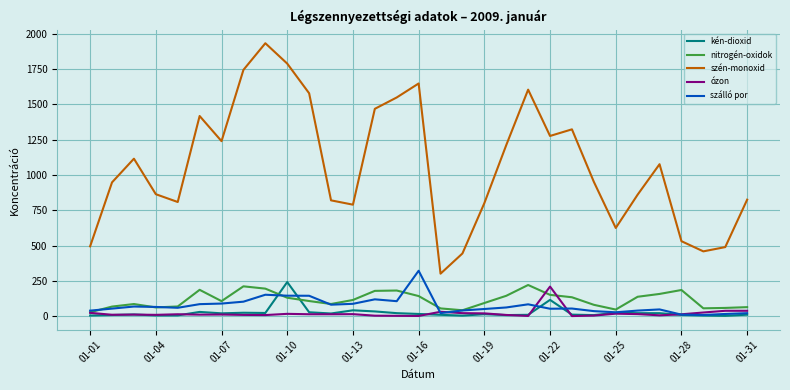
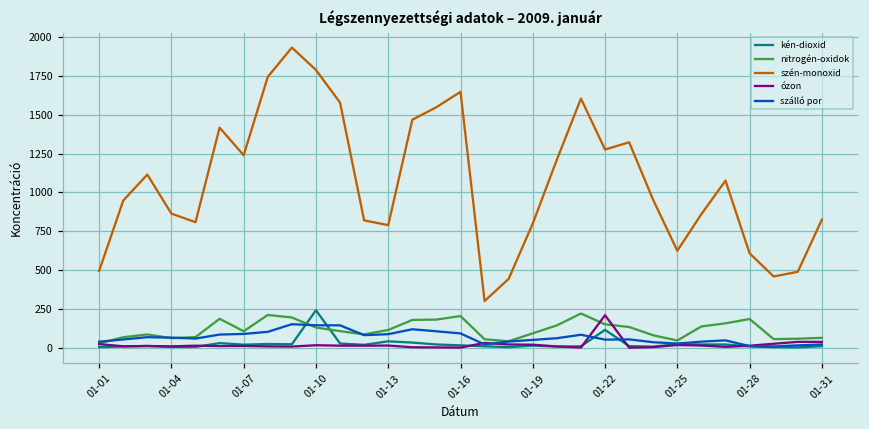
nitrogén-oxidok, 01-16: 140 -> 210
szálló por, 01-16: 320 -> 90
szén-monoxid, 01-28: 530 -> 610
